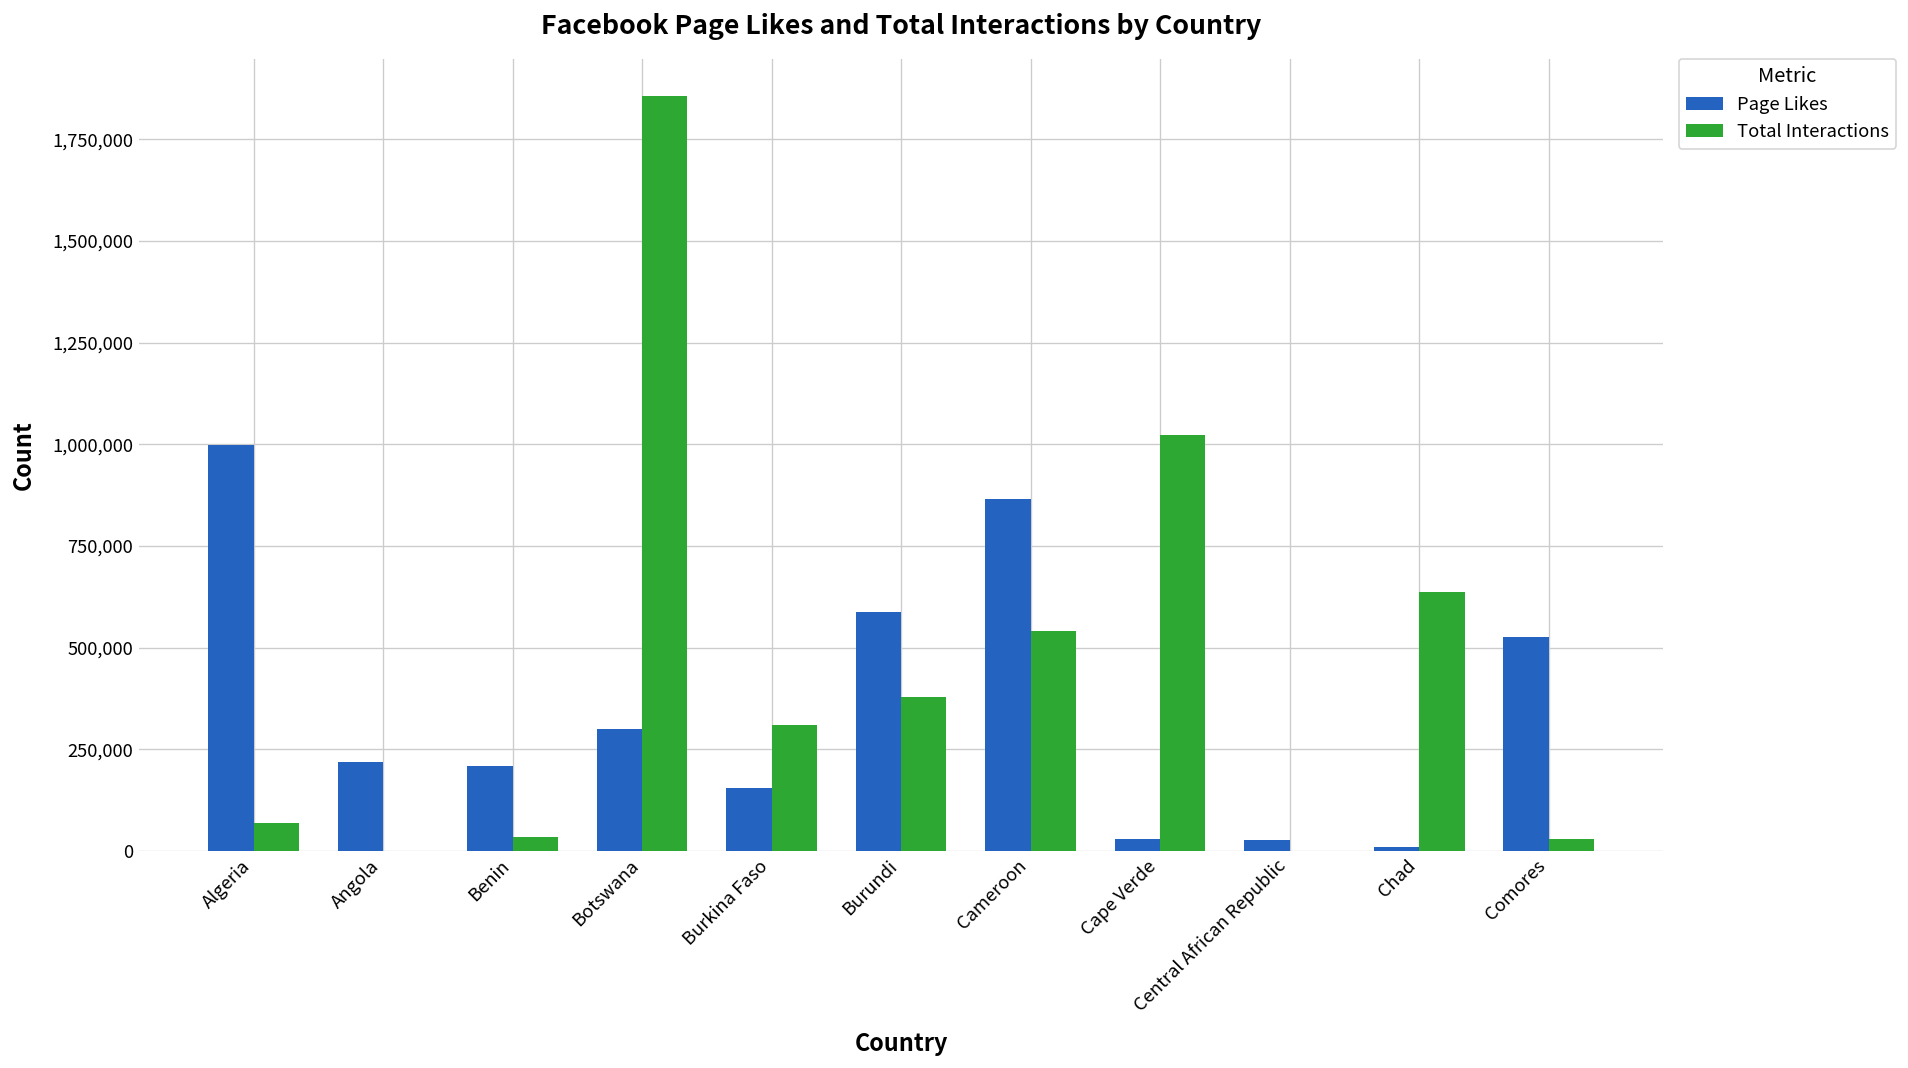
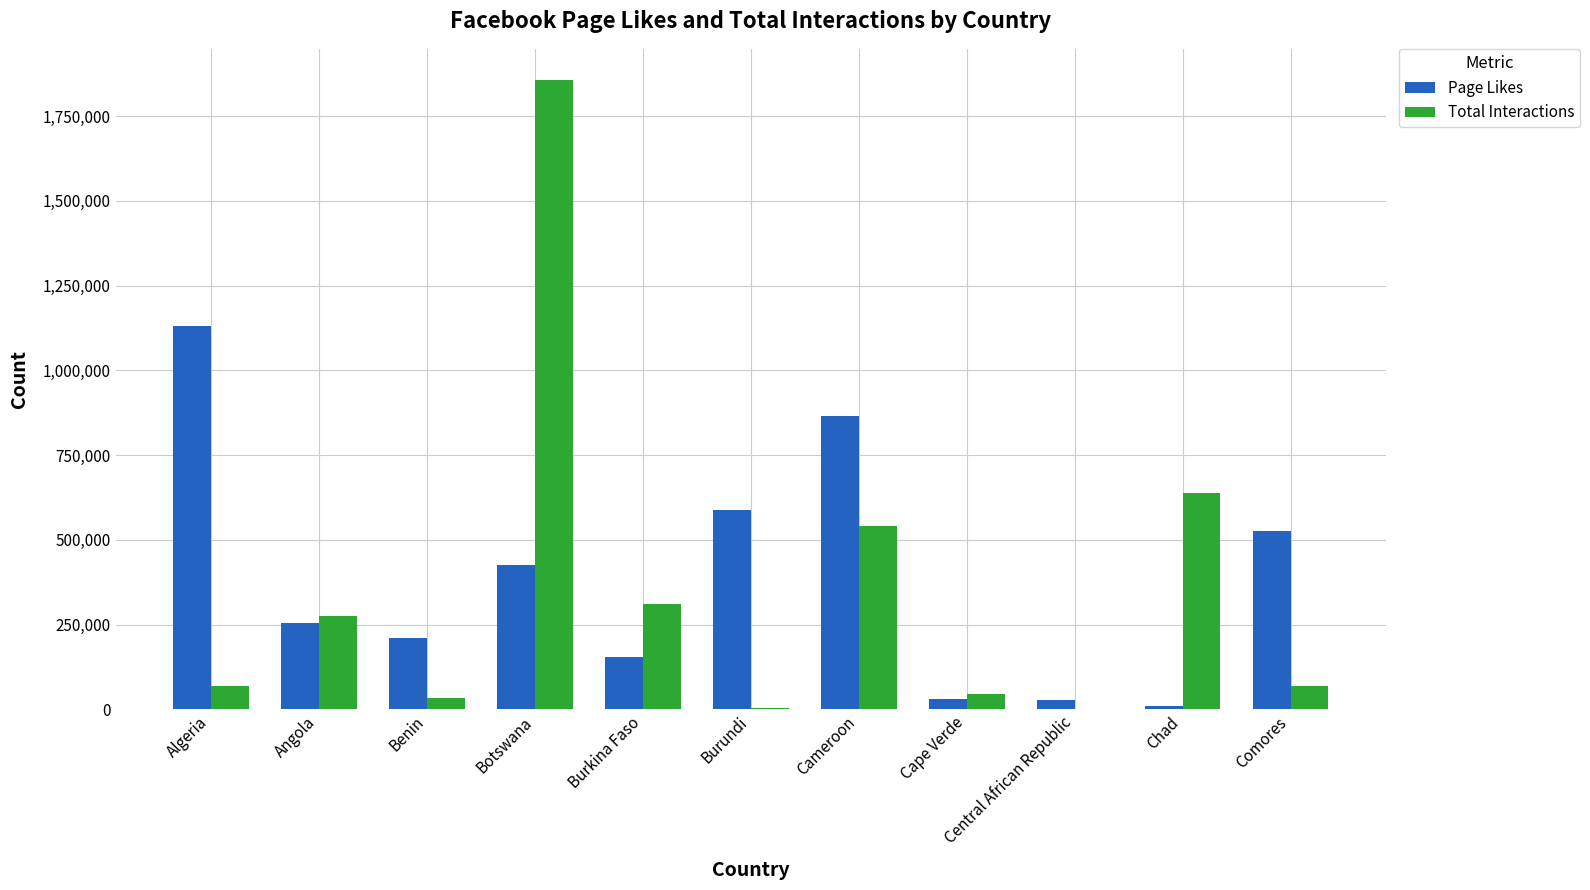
Page Likes, Algeria: 1,000,000 -> 1,130,000
Page Likes, Angola: 220,000 -> 250,000
Total Interactions, Angola: 0 -> 270,000
Page Likes, Botswana: 300,000 -> 430,000
Total Interactions, Burundi: 380,000 -> 0
Total Interactions, Cape Verde: 1,020,000 -> 50,000
Total Interactions, Comores: 30,000 -> 70,000
